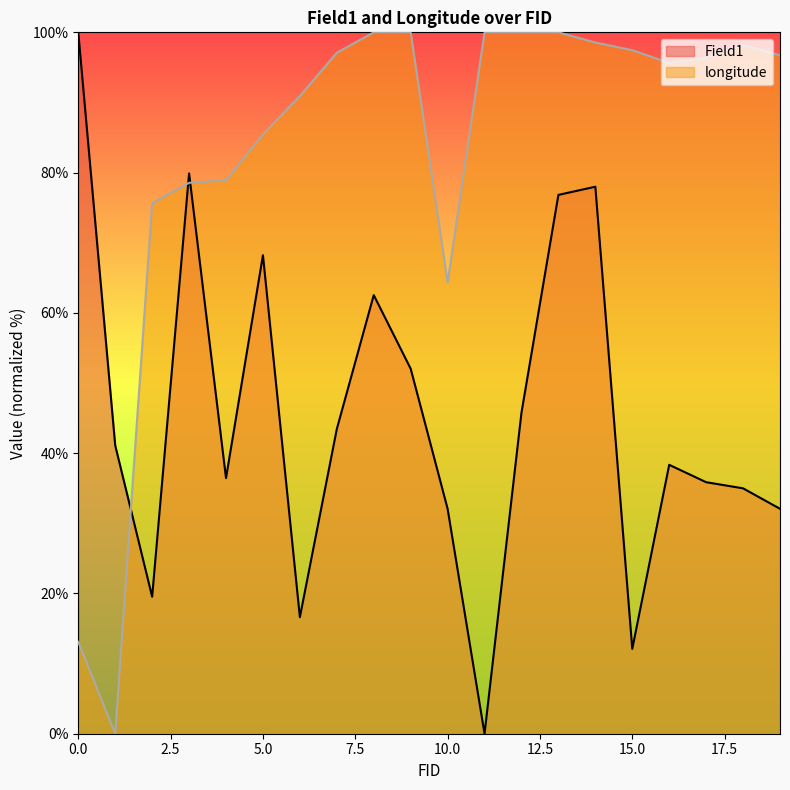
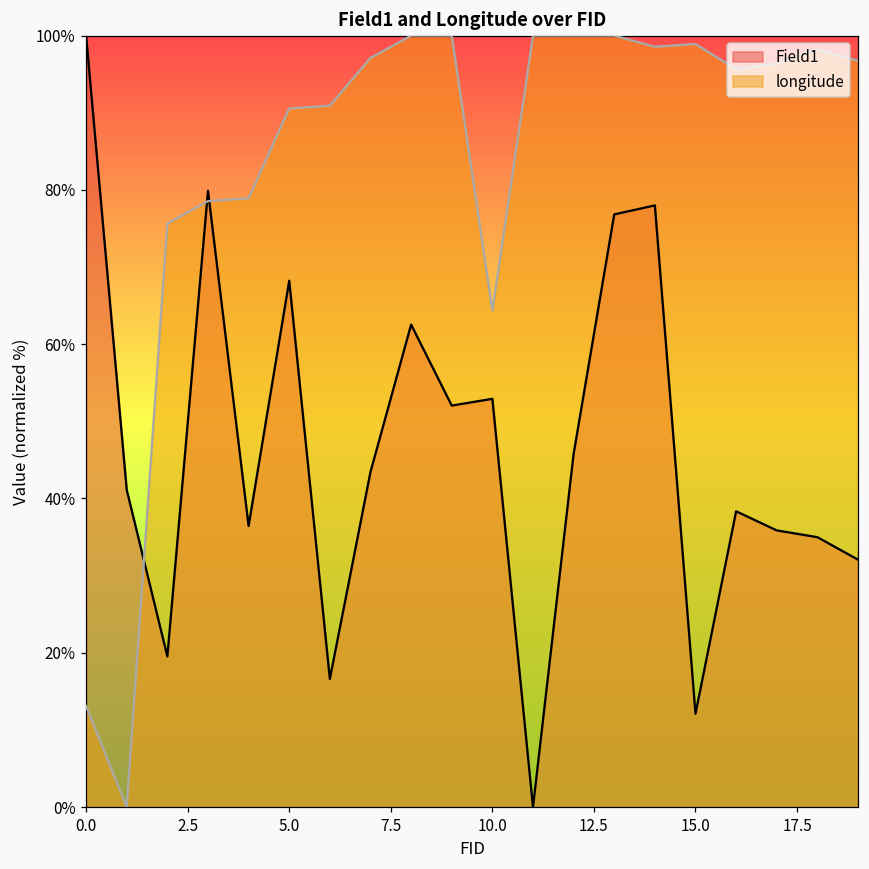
longitude, 5.0: 85% -> 91%
Field1, 10.0: 32% -> 53%
longitude, 15.0: 97% -> 99%
